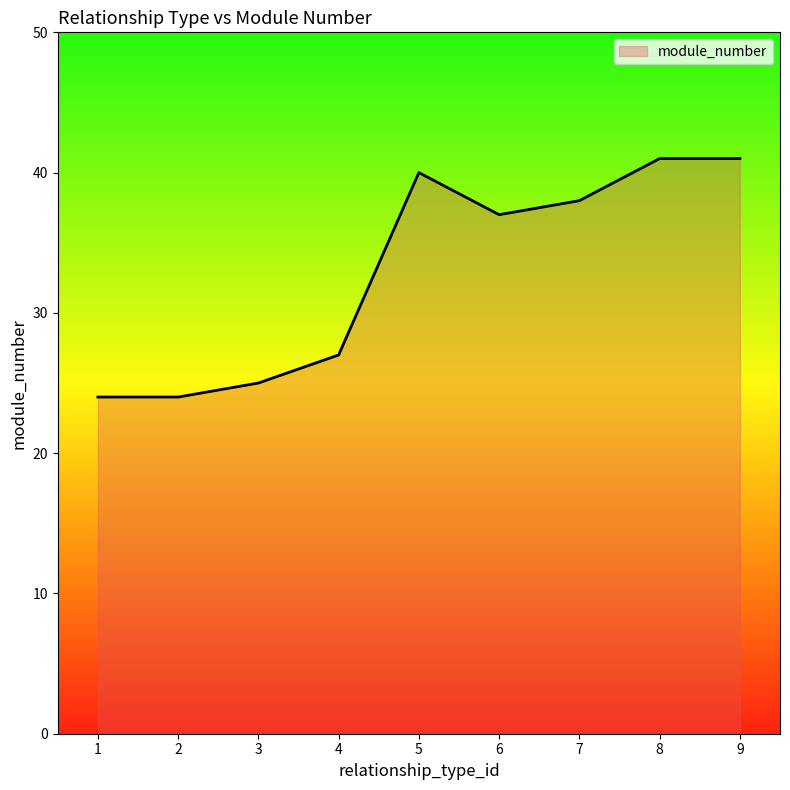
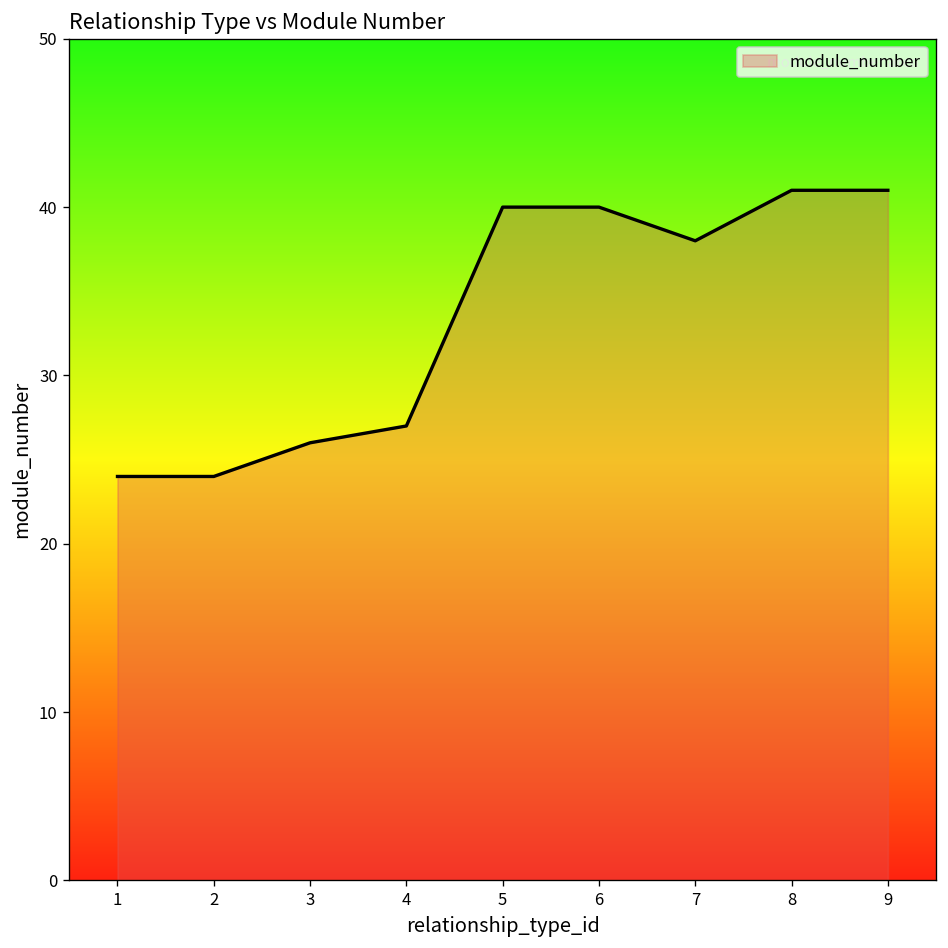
3: 25 -> 26
6: 37 -> 40
